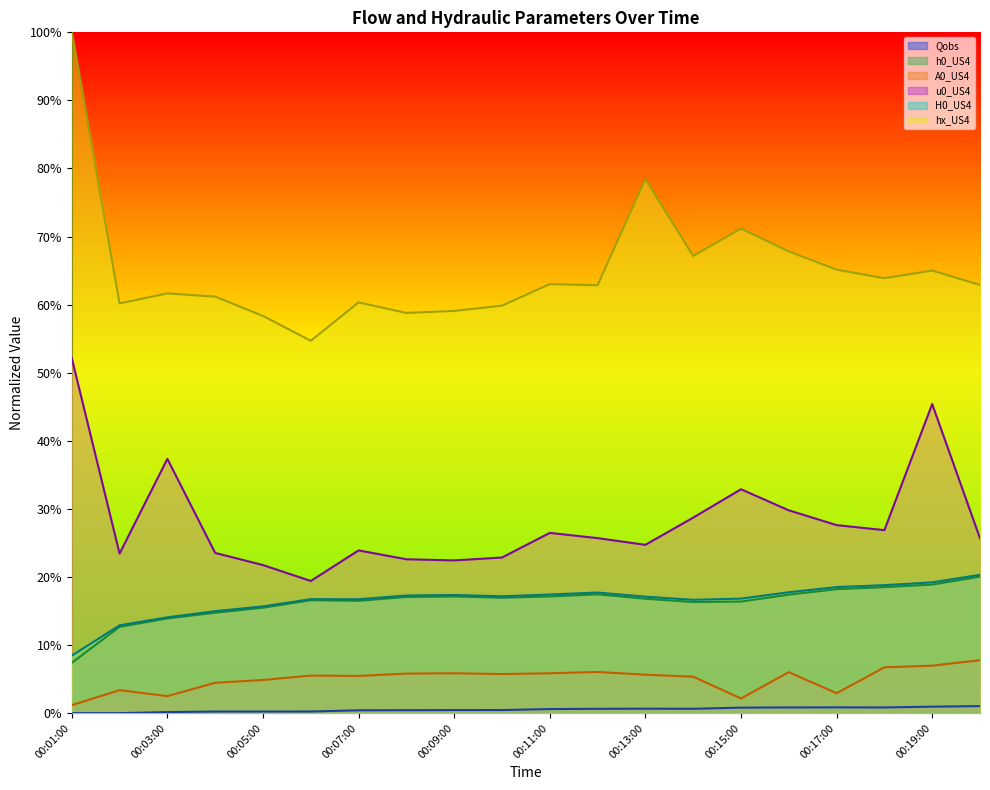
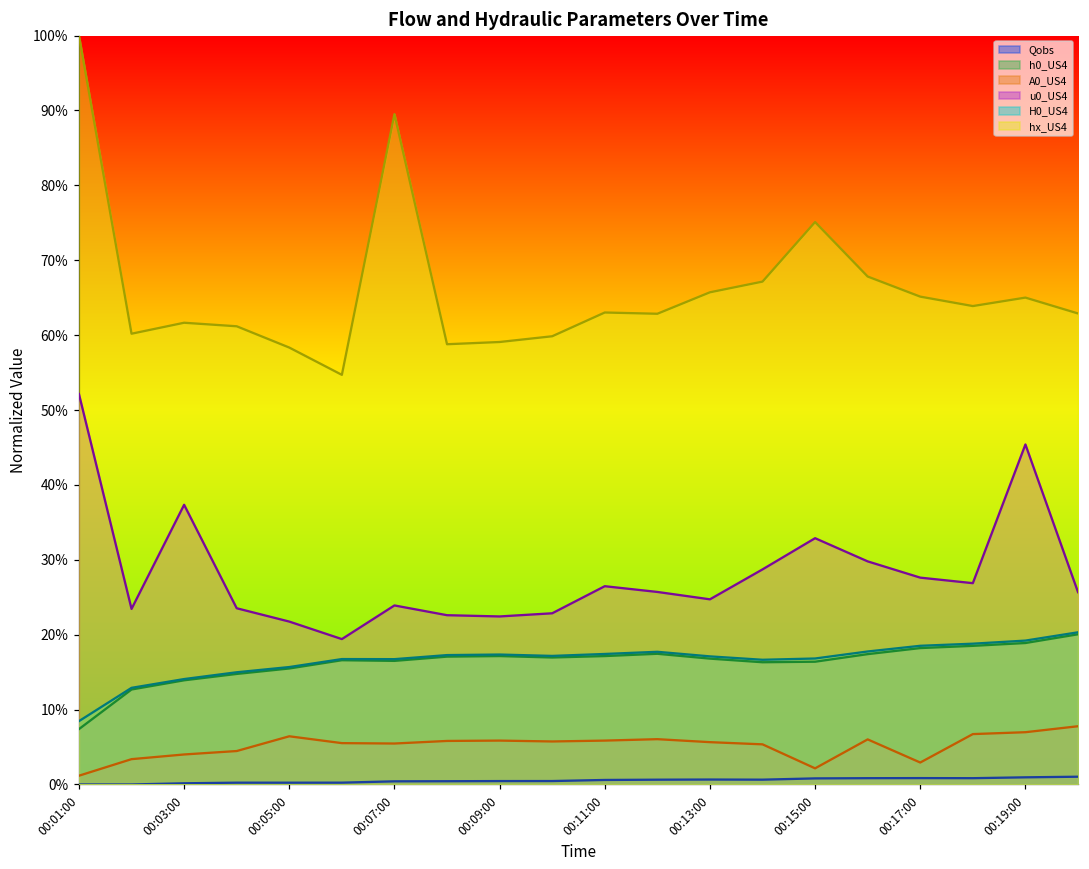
A0_US4, 00:03:00: 2% -> 4%
A0_US4, 00:05:00: 5% -> 6%
hx_US4, 00:07:00: 60% -> 90%
hx_US4, 00:13:00: 78% -> 66%
hx_US4, 00:15:00: 71% -> 75%
